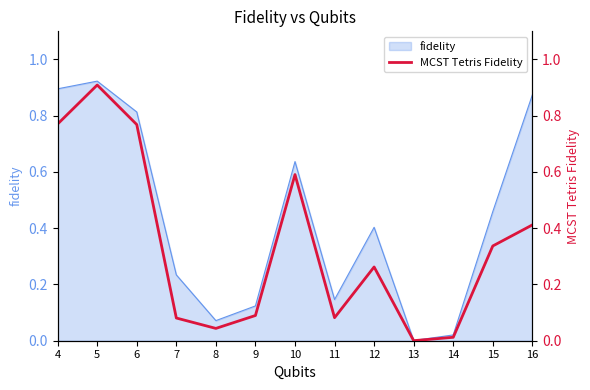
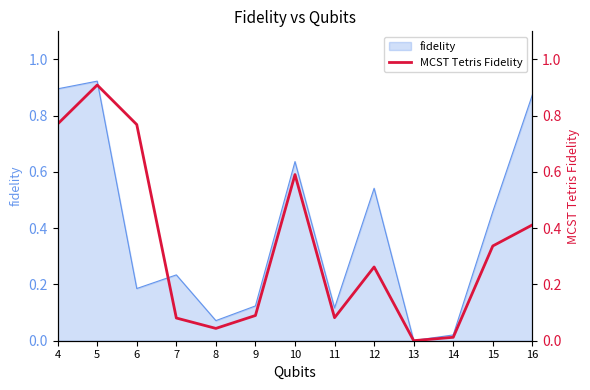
fidelity, 6: 0.81 -> 0.19
fidelity, 11: 0.15 -> 0.12
fidelity, 12: 0.40 -> 0.54
